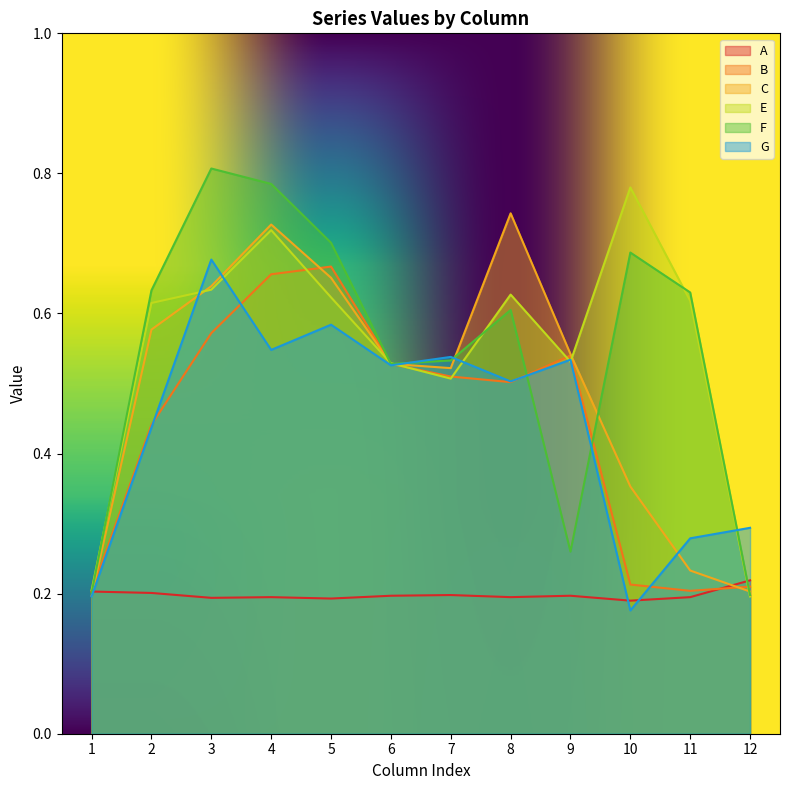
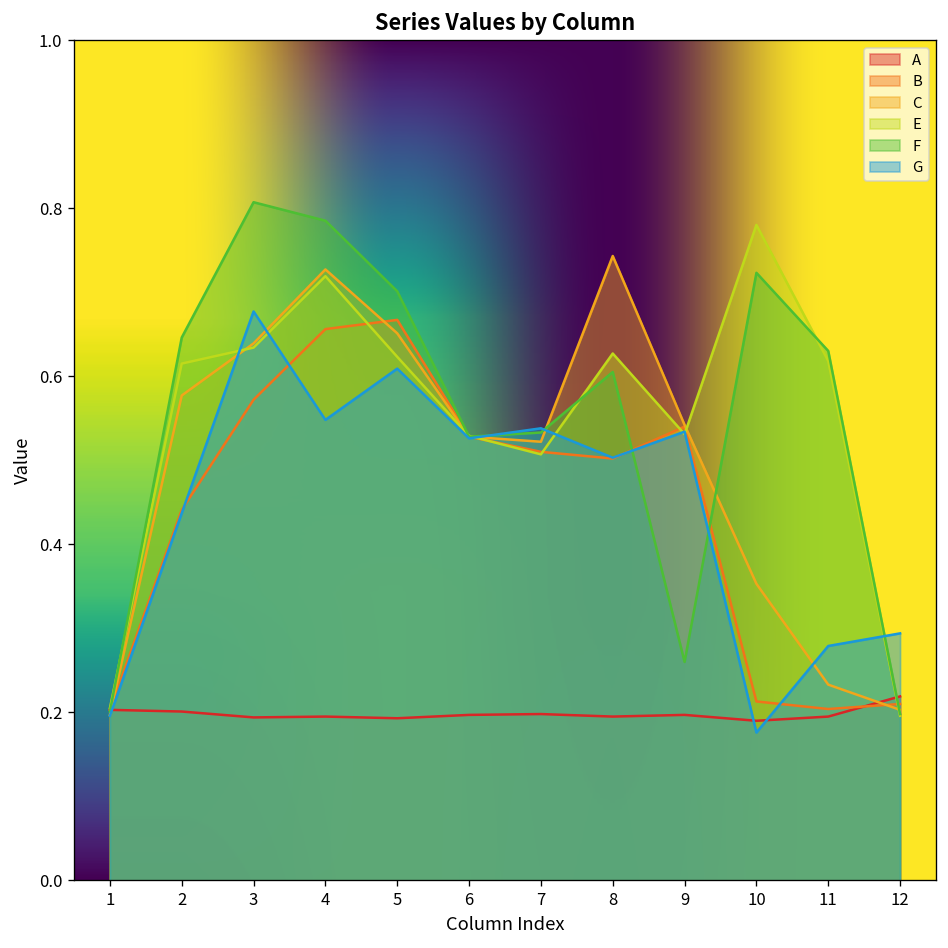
F, 2: 0.63 -> 0.65
G, 5: 0.58 -> 0.61
F, 10: 0.69 -> 0.72
